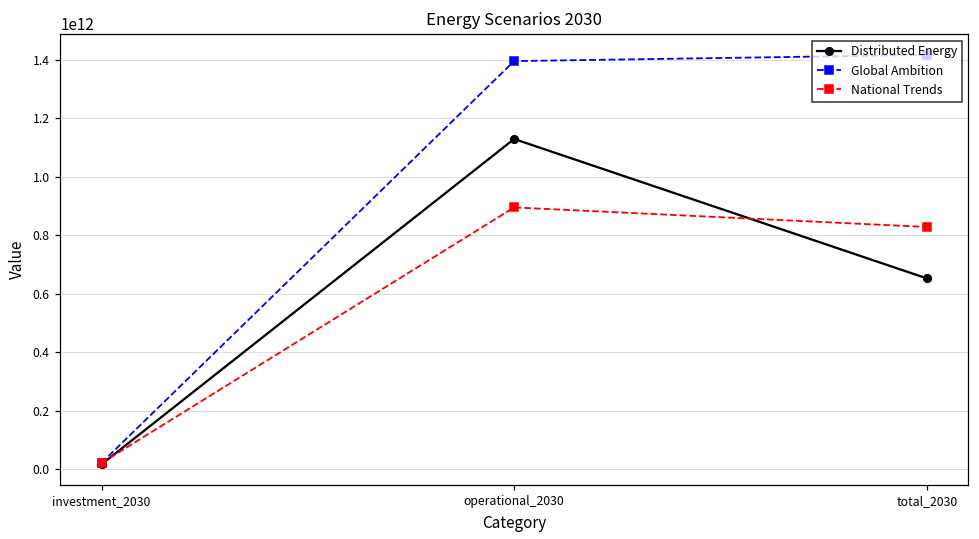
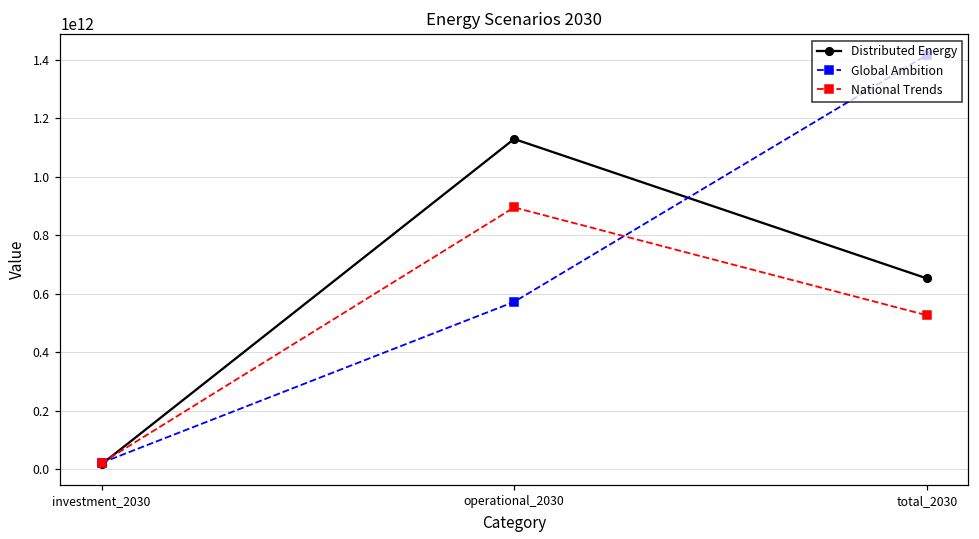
Global Ambition, operational_2030: 1400000000000 -> 570000000000
National Trends, total_2030: 830000000000 -> 530000000000
